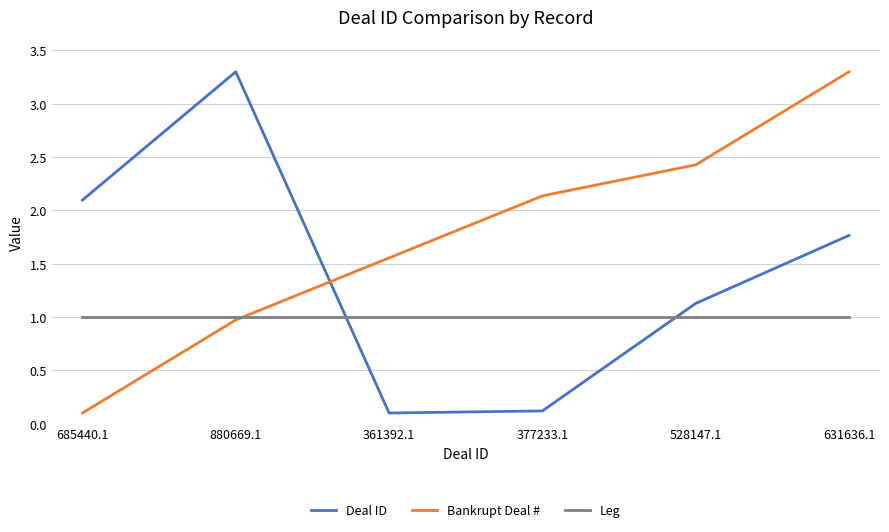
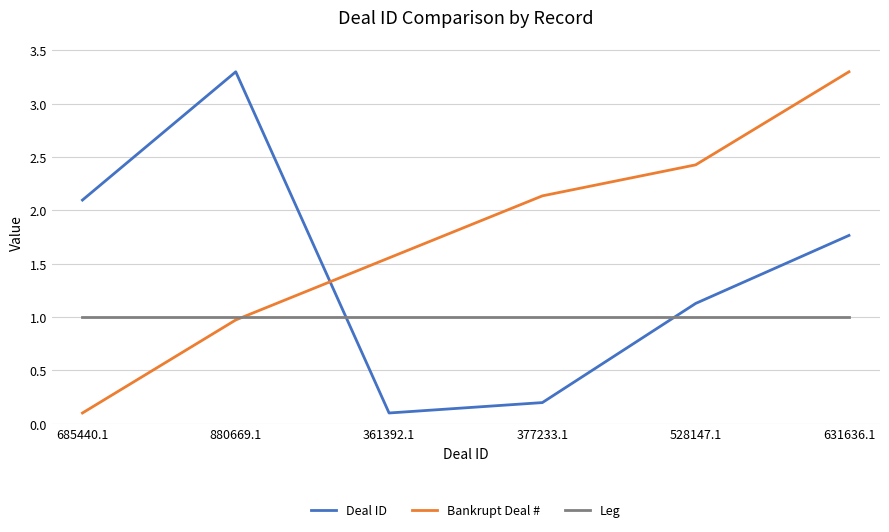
Deal ID, 377233.1: 0.12 -> 0.20
